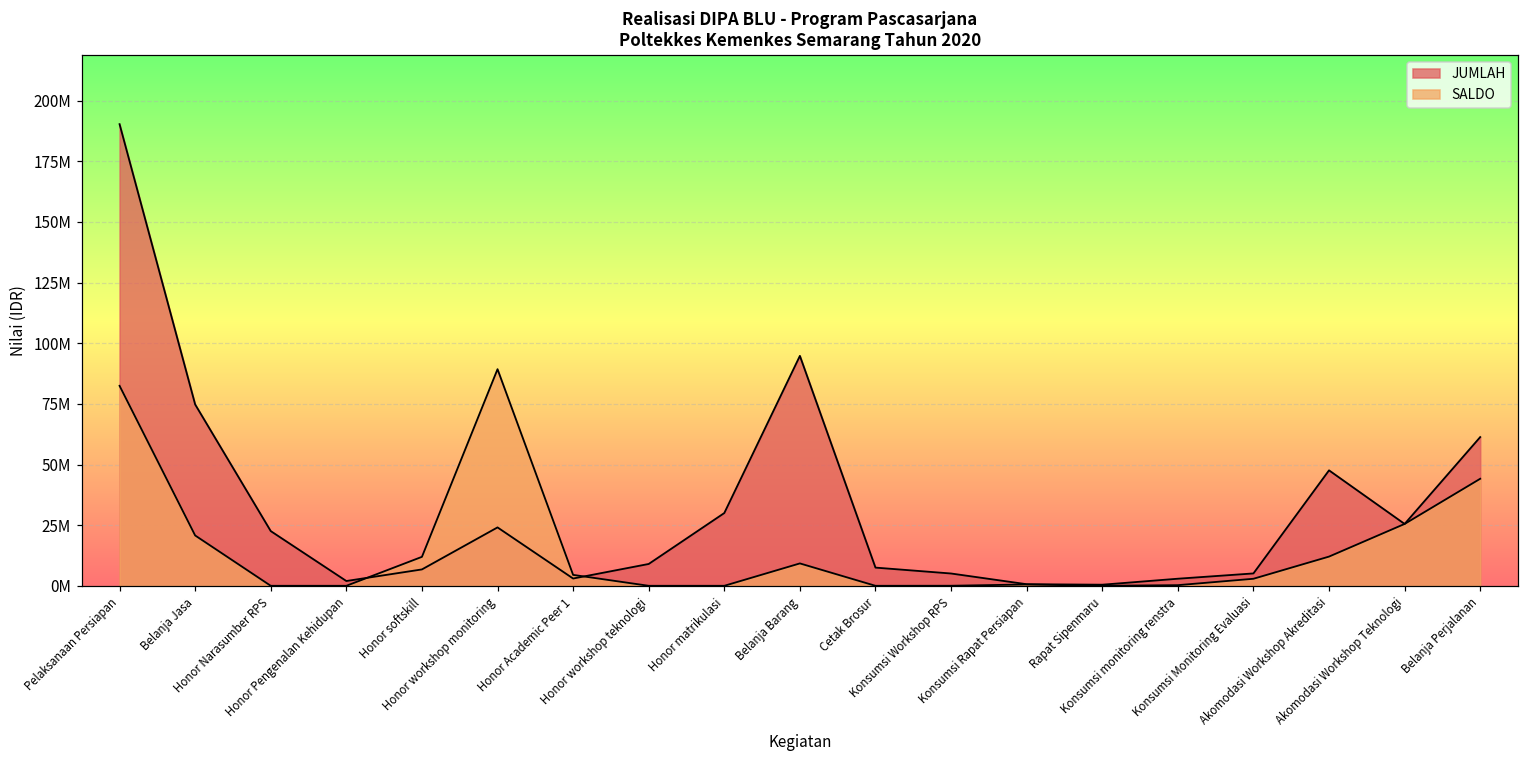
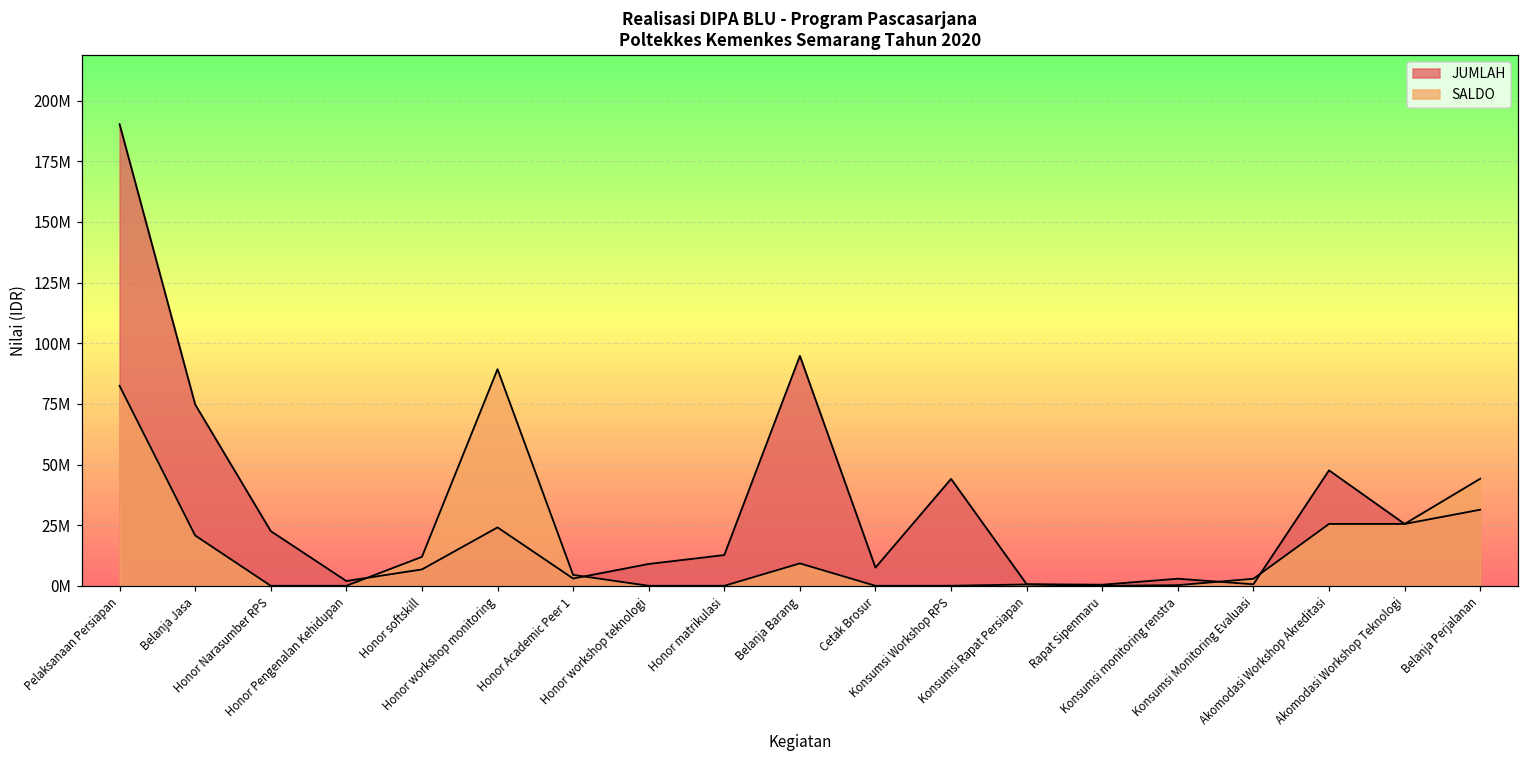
JUMLAH, Honor matrikulasi: 30000000 -> 13000000
JUMLAH, Konsumsi Workshop RPS: 5000000 -> 44000000
JUMLAH, Konsumsi Monitoring Evaluasi: 5000000 -> 1000000
SALDO, Akomodasi Workshop Akreditasi: 12000000 -> 26000000
JUMLAH, Belanja Perjalanan: 61000000 -> 31000000
